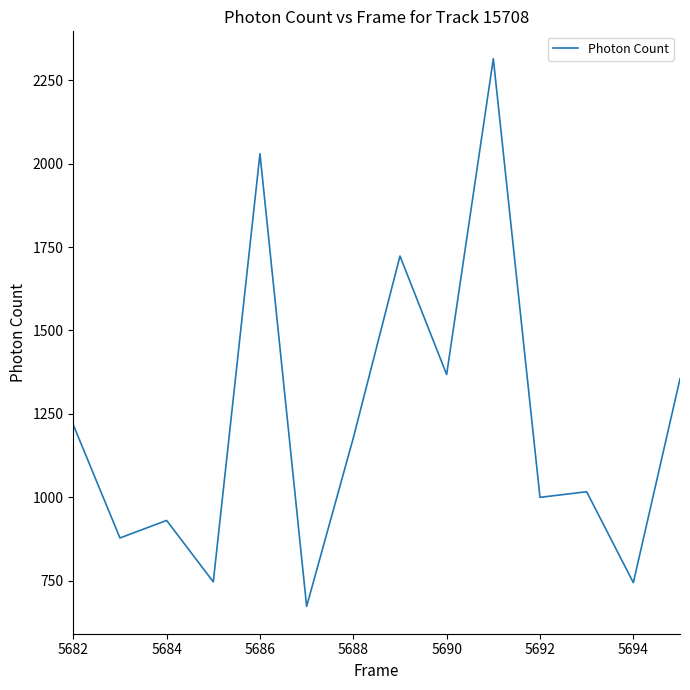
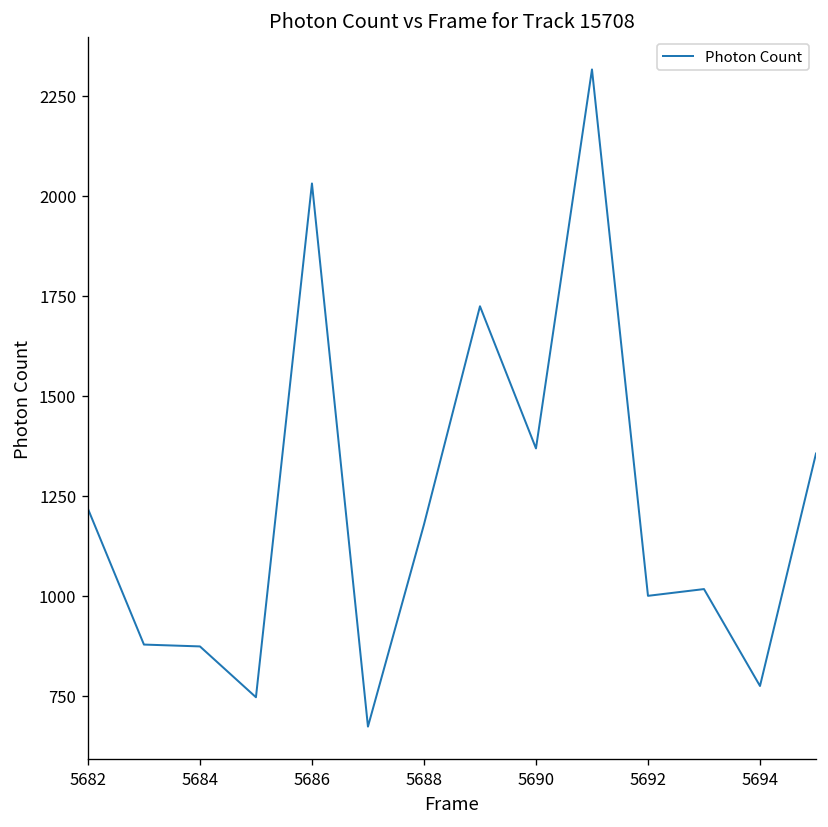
5684: 930 -> 870
5694: 740 -> 770
